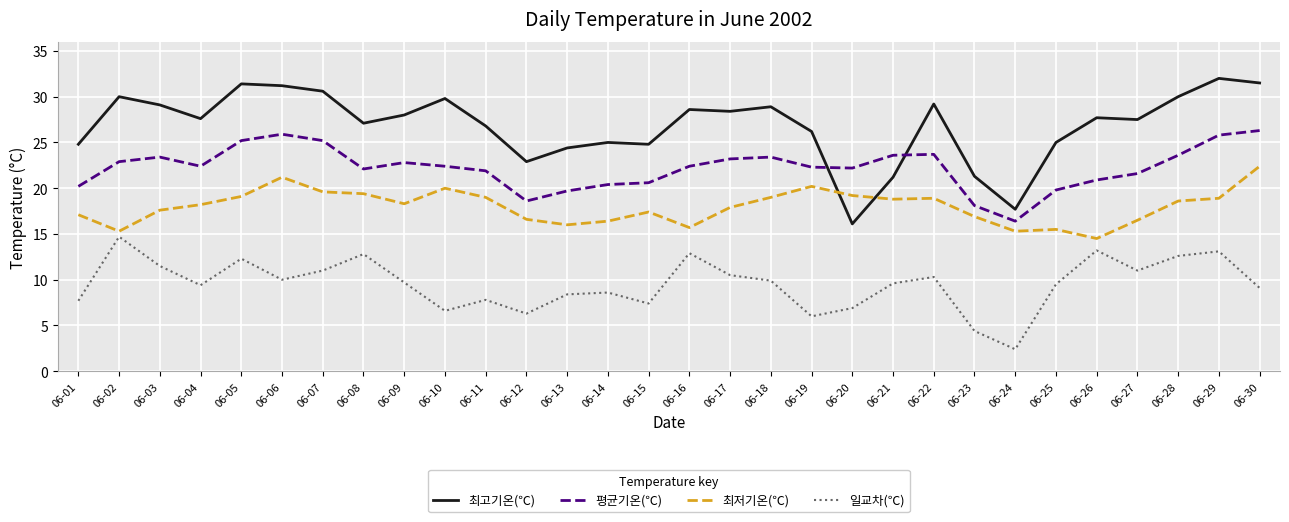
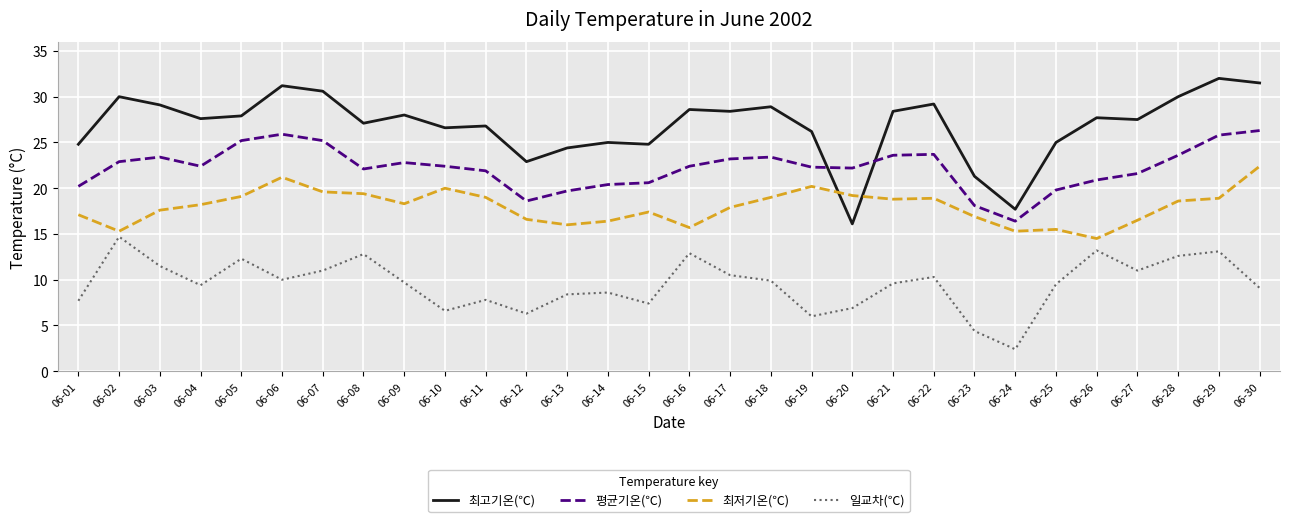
최고기온(℃), 06-05: 31 -> 28
최고기온(℃), 06-10: 30 -> 27
최고기온(℃), 06-21: 21 -> 28
